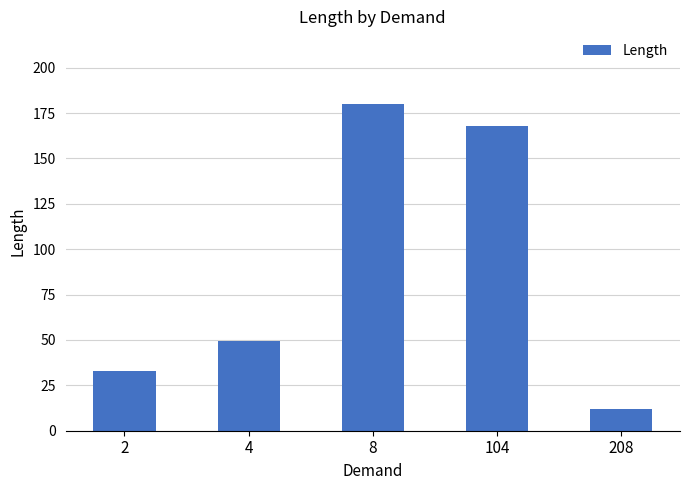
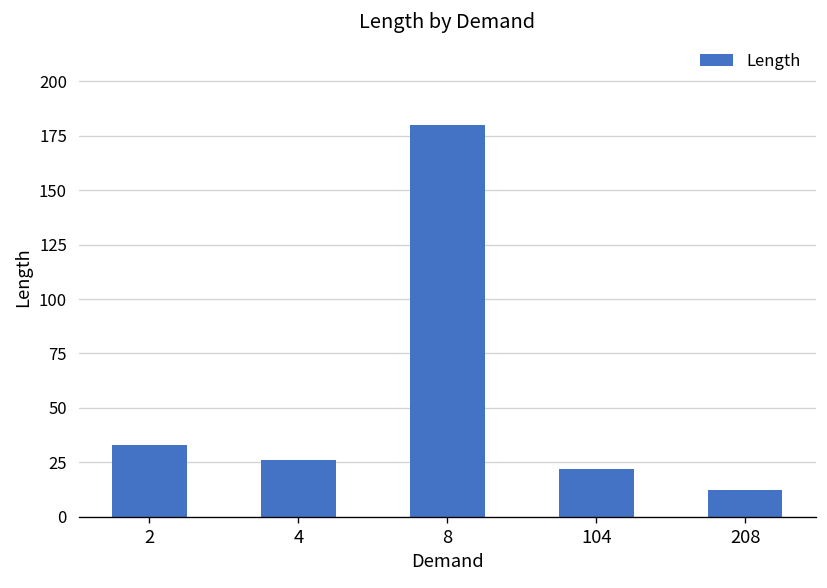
4: 49 -> 26
104: 168 -> 22
